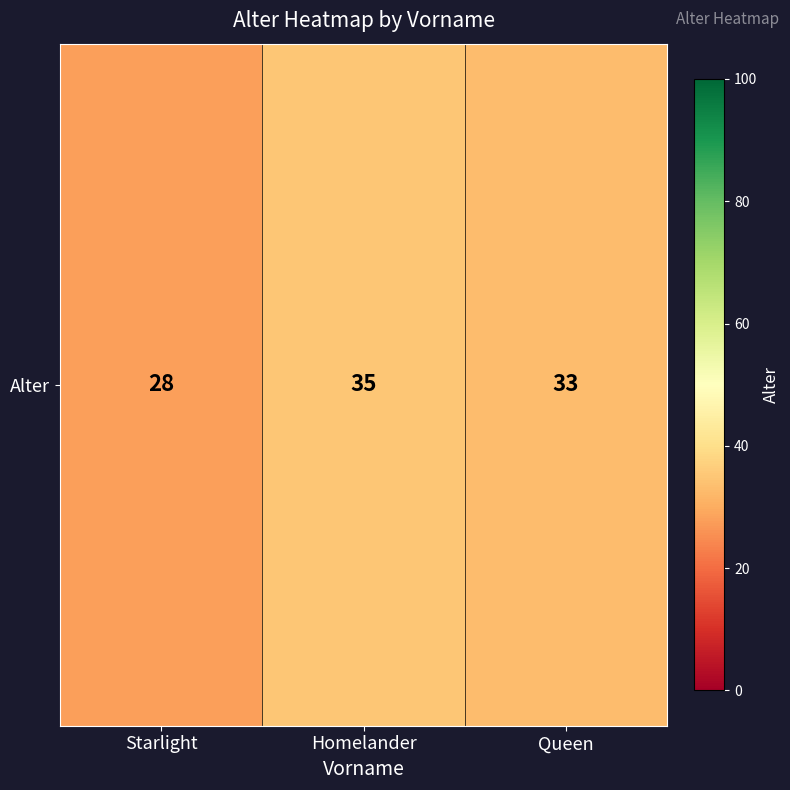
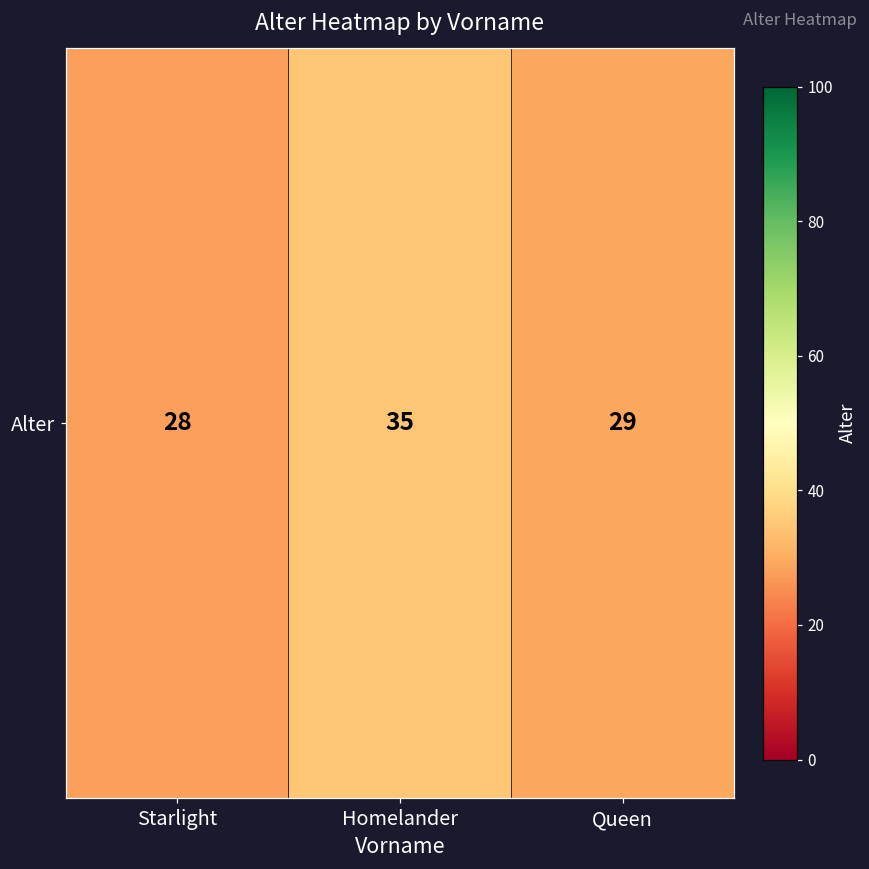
Alter, Queen: 33 -> 29
